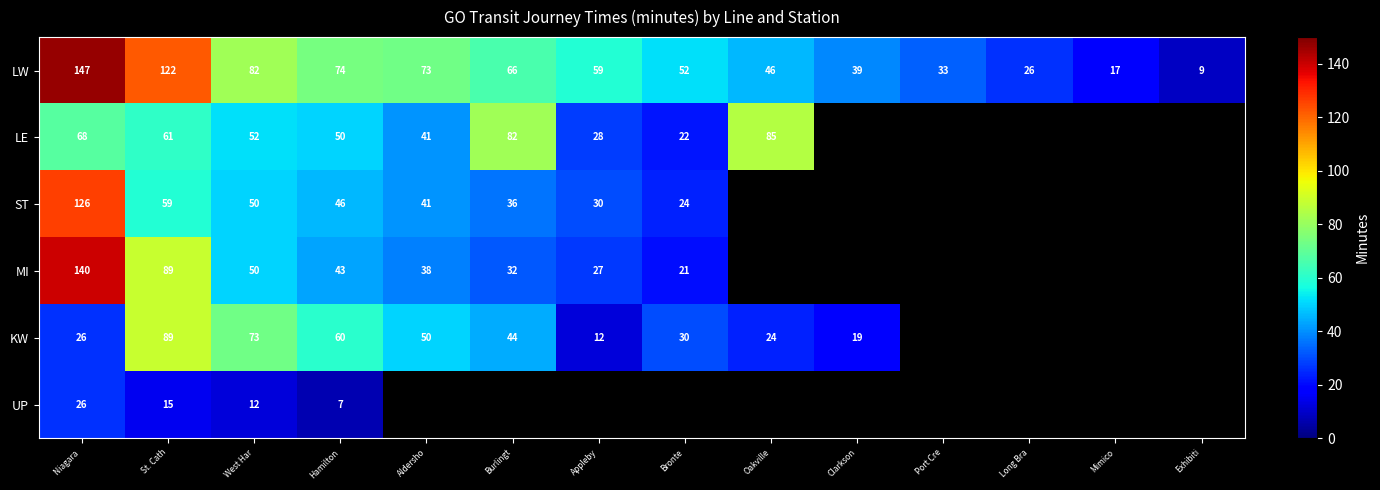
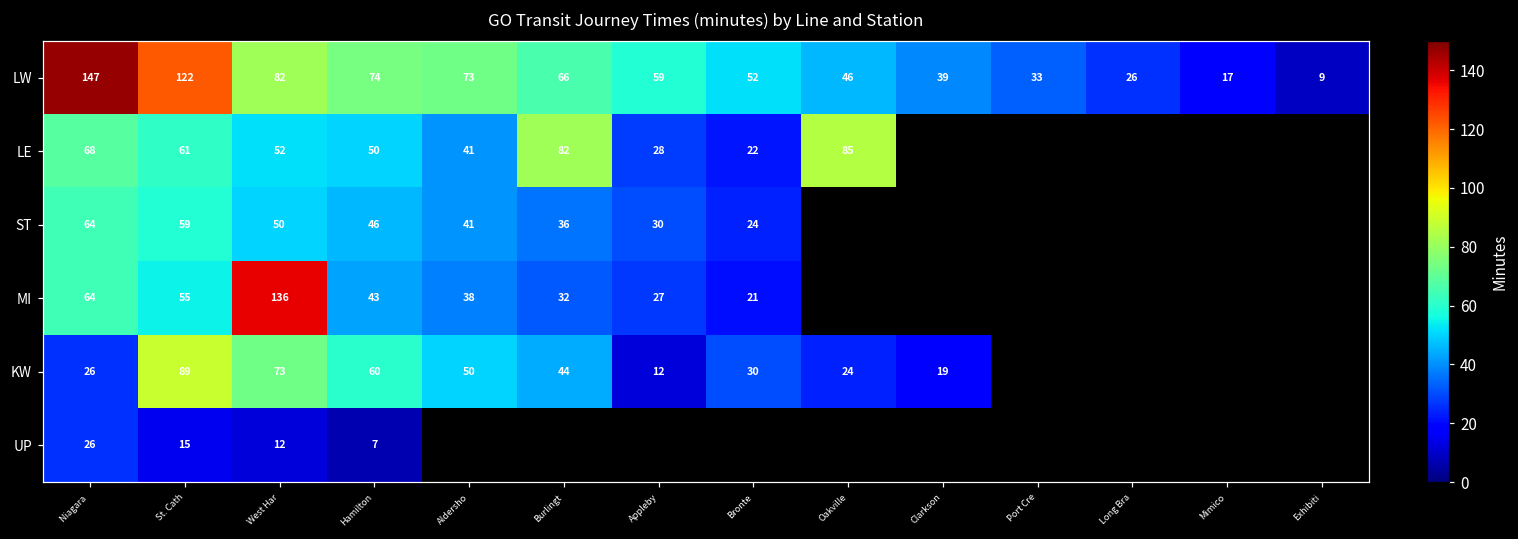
ST, Niagara: 126 -> 64
MI, Niagara: 140 -> 64
MI, St. Cath: 89 -> 55
MI, West Har: 50 -> 136
